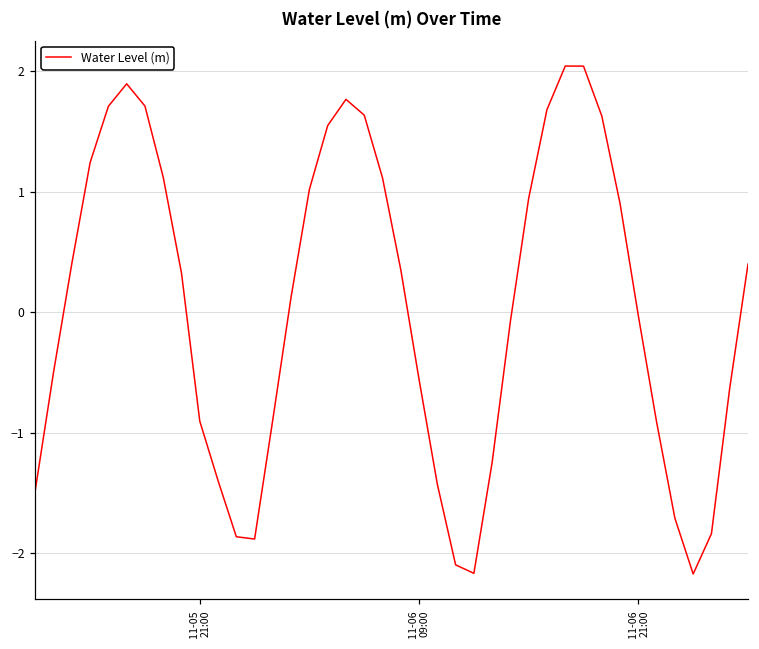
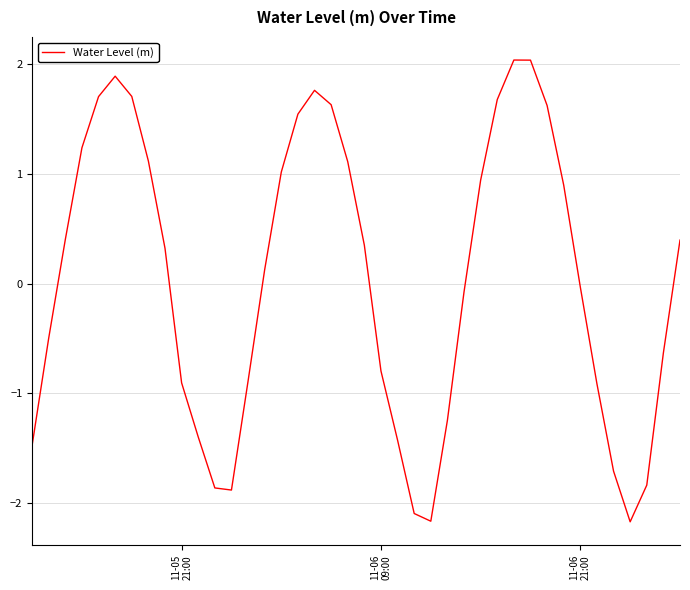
11-06 09:00: -0.56 -> -0.80
